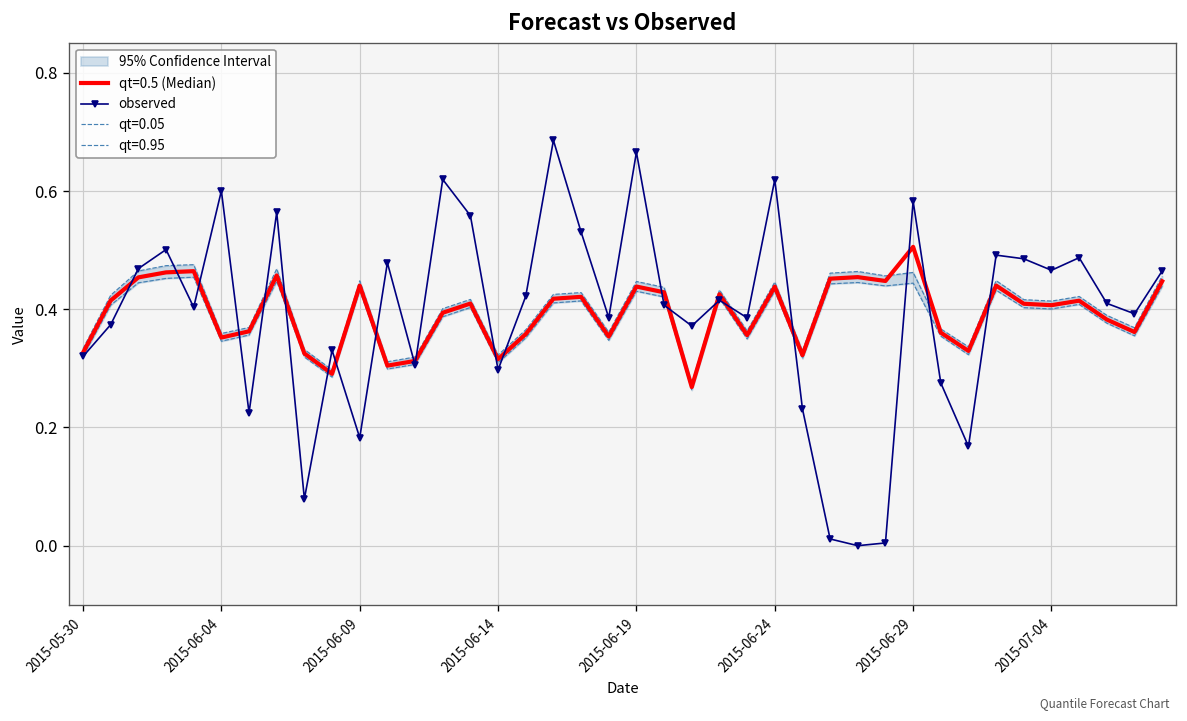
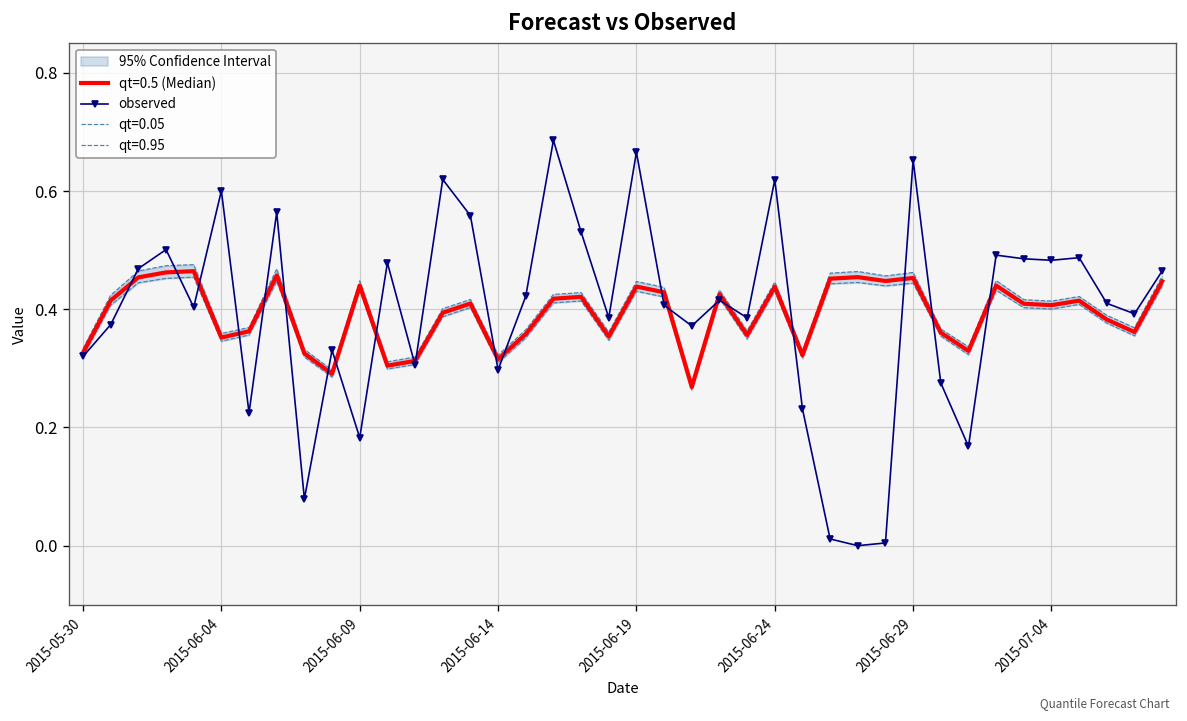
qt=0.5 (Median), 2015-06-29: 0.51 -> 0.45
observed, 2015-06-29: 0.58 -> 0.65
observed, 2015-07-04: 0.47 -> 0.48
